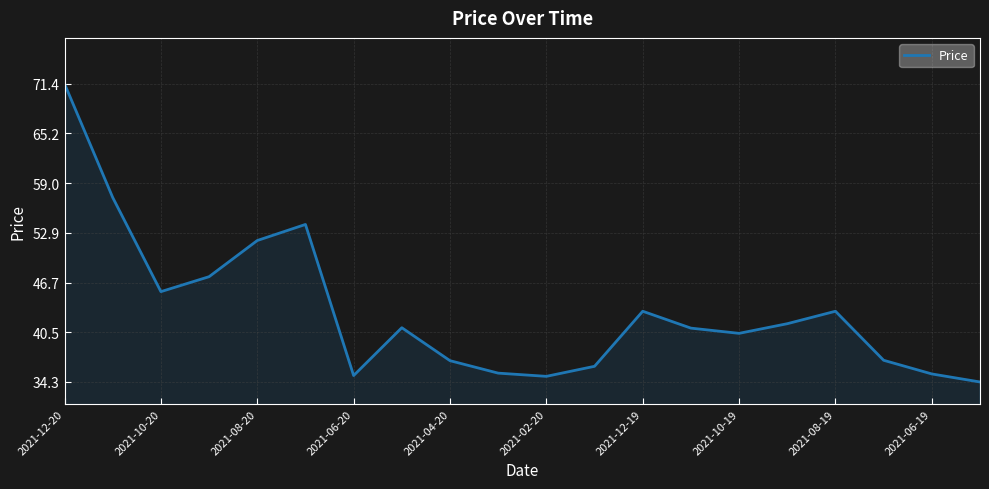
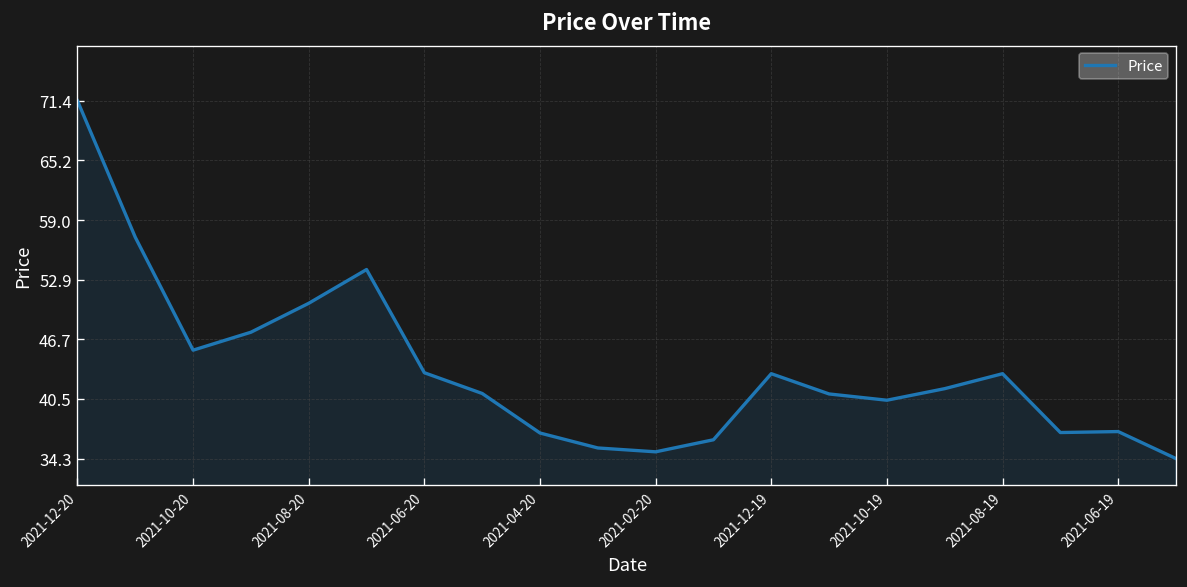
2021-08-20: 52 -> 50
2021-06-20: 35 -> 43
2021-06-19: 35 -> 37
